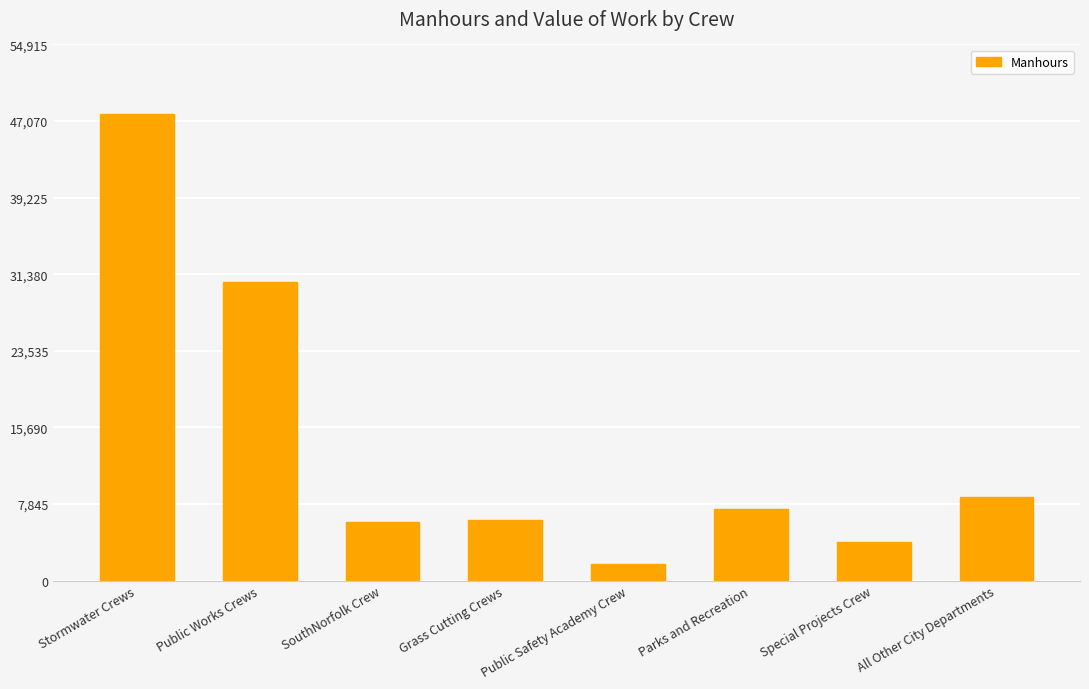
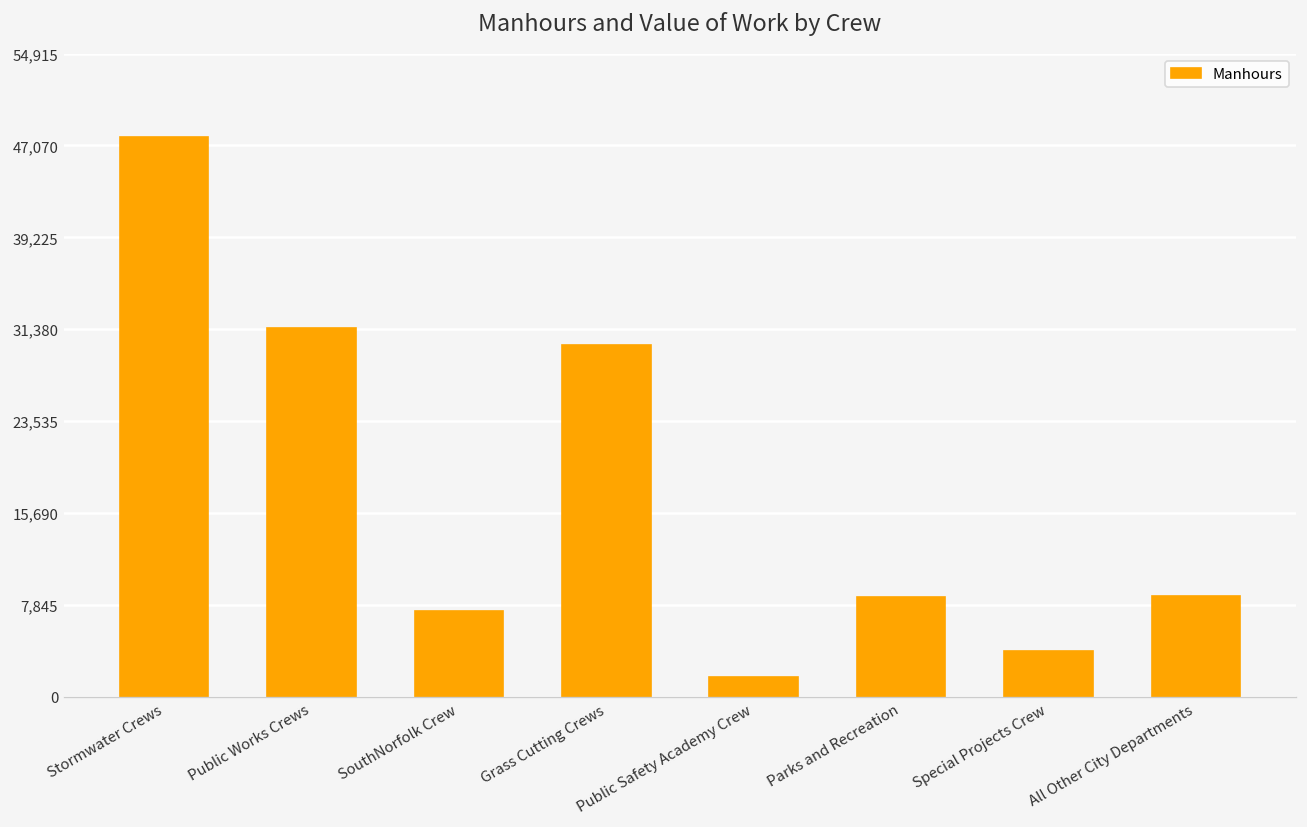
Public Works Crews: 30,600 -> 31,400
SouthNorfolk Crew: 6,000 -> 7,000
Grass Cutting Crews: 6,000 -> 30,000
Parks and Recreation: 7,000 -> 9,000
